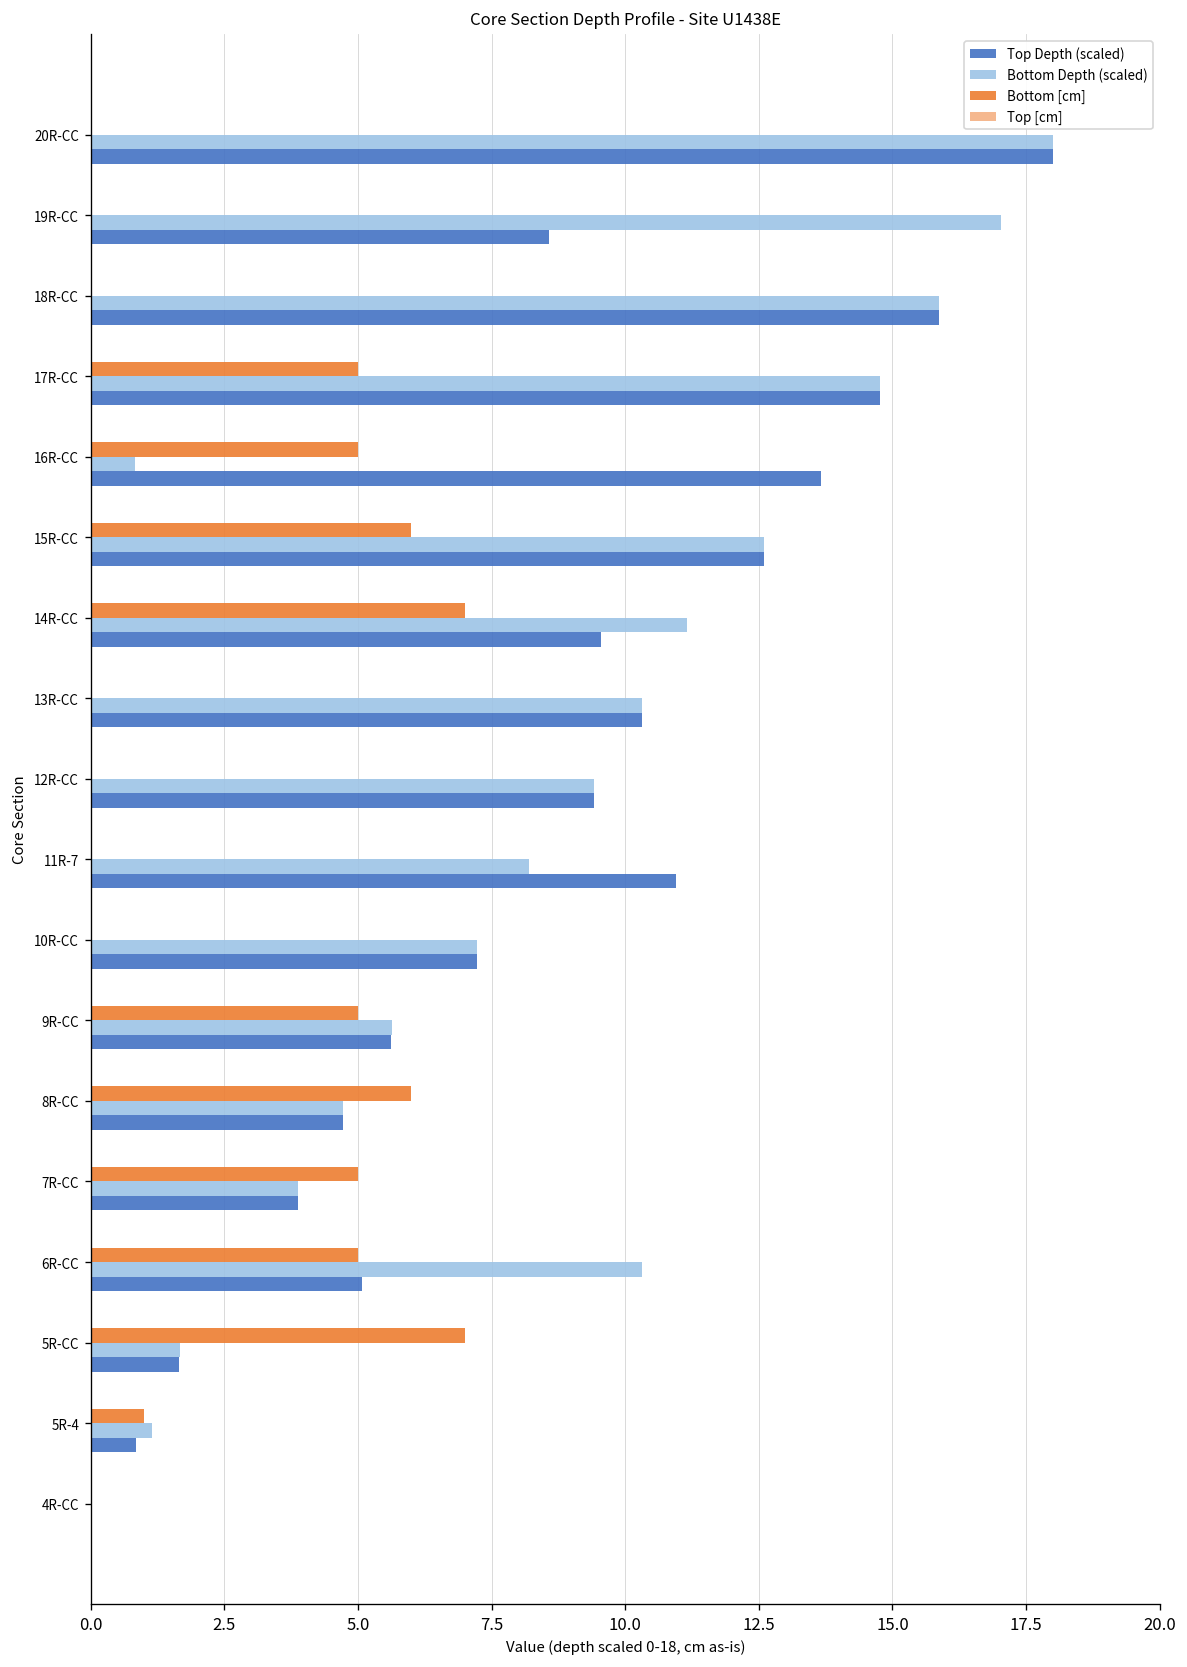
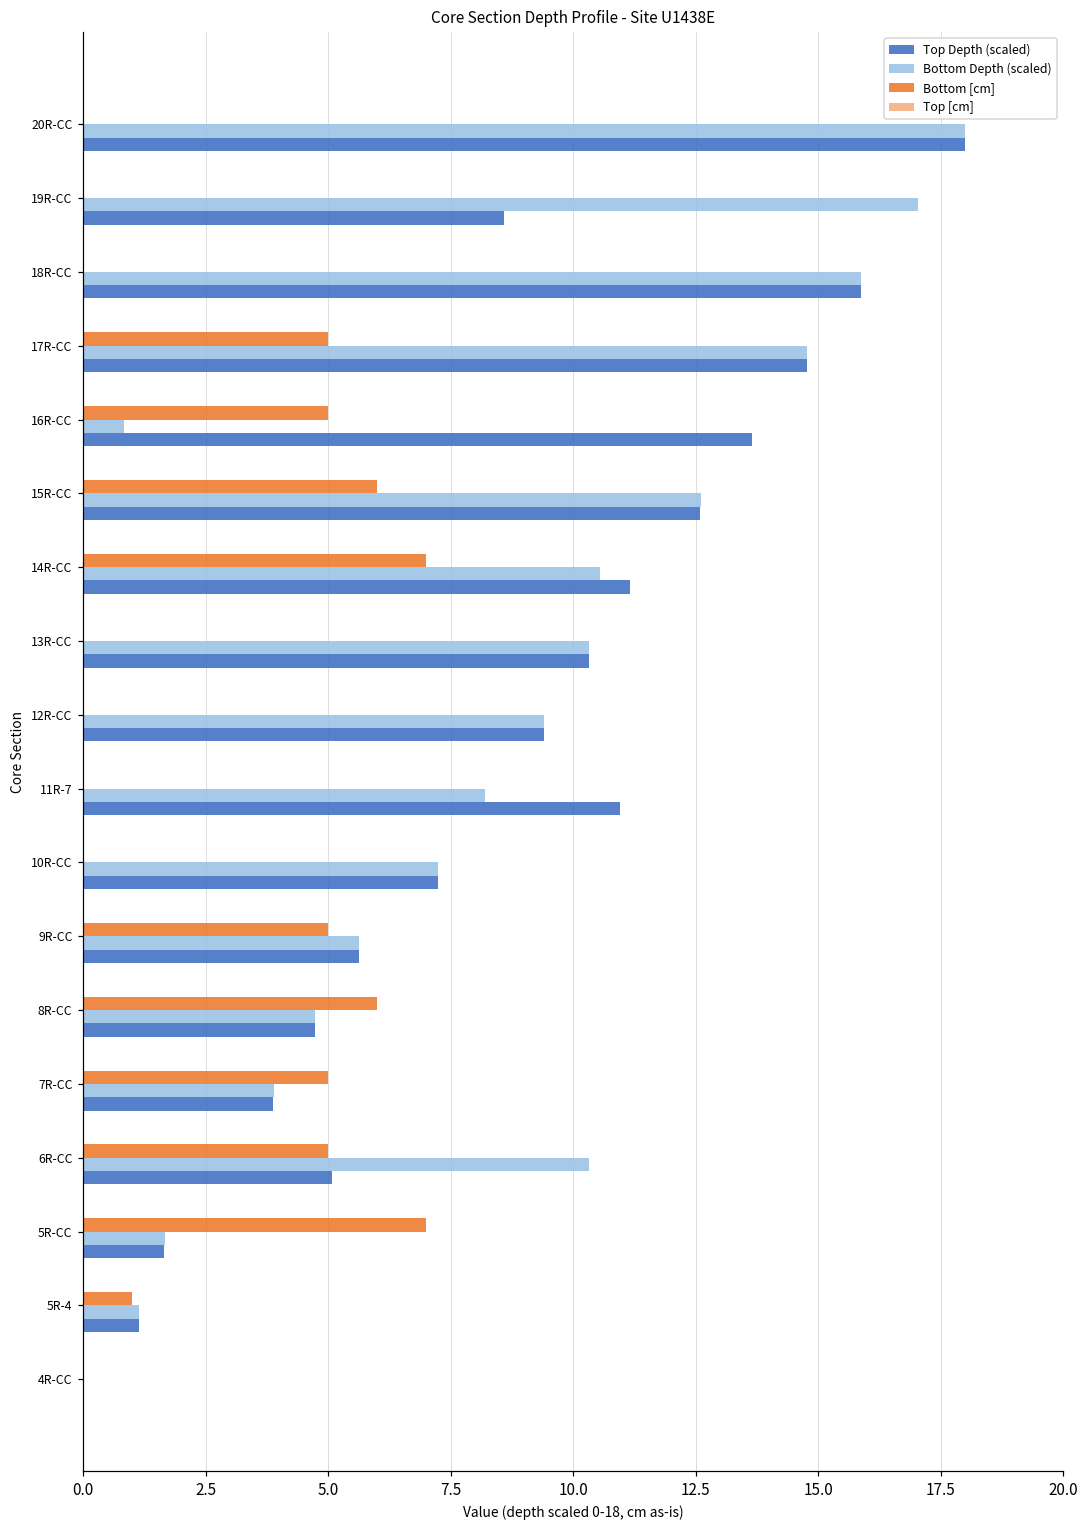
Bottom Depth (scaled), 14R-CC: 11.2 -> 10.5
Top Depth (scaled), 14R-CC: 9.6 -> 11.2
Top Depth (scaled), 5R-4: 0.8 -> 1.1
